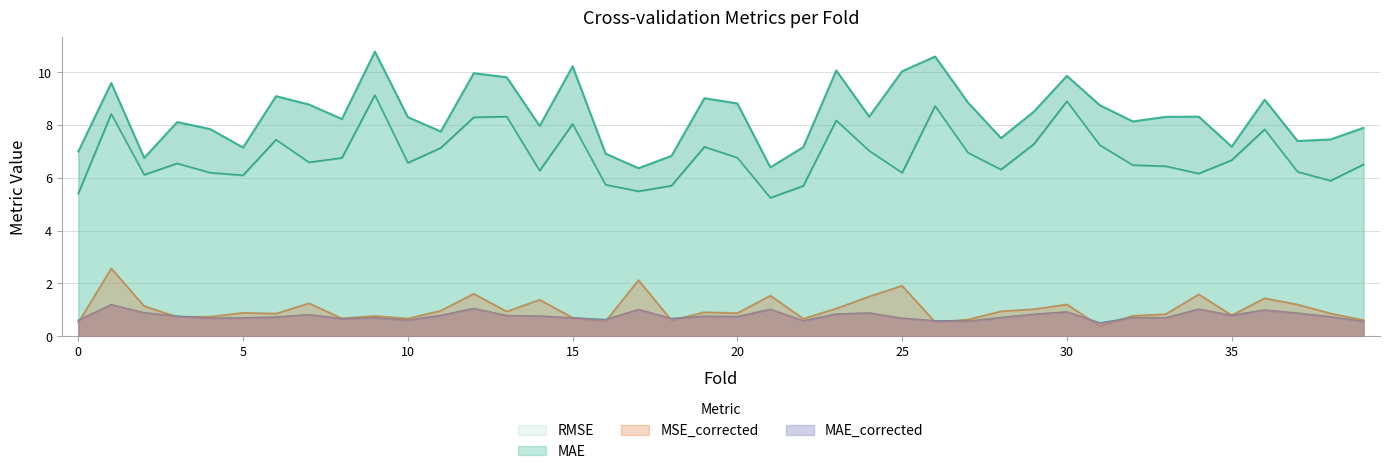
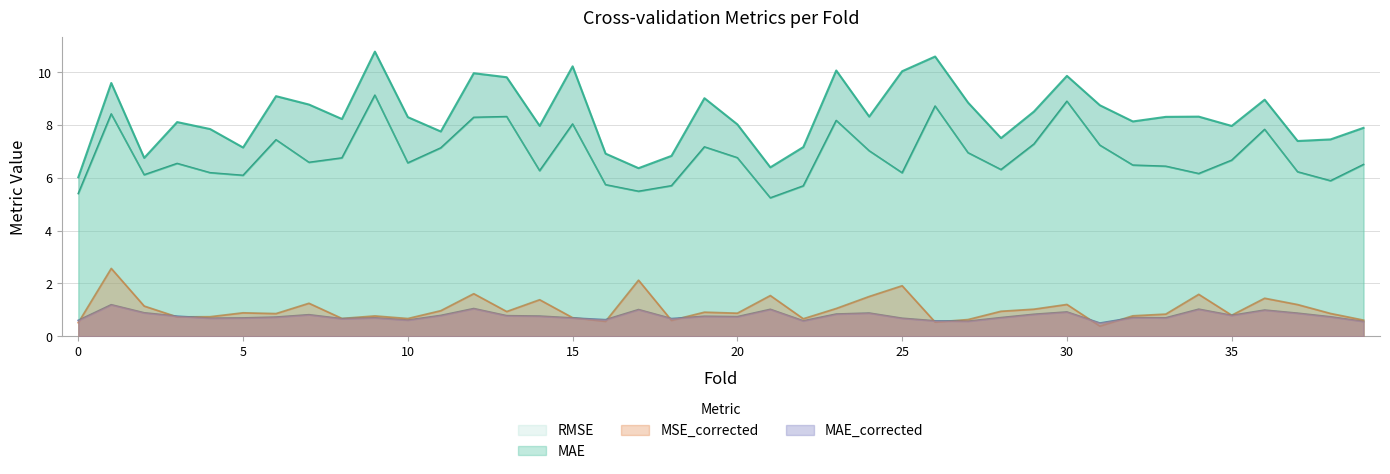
RMSE, 0: 7.0 -> 6.0
RMSE, 20: 8.8 -> 8.0
RMSE, 35: 7.2 -> 8.0
